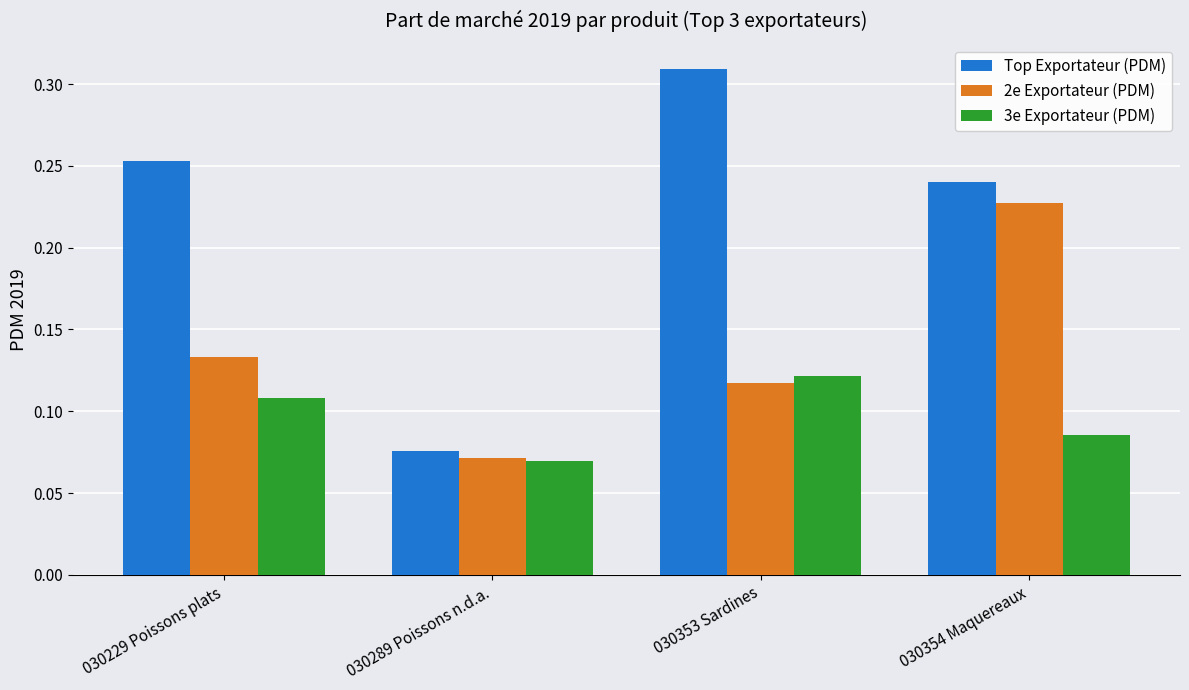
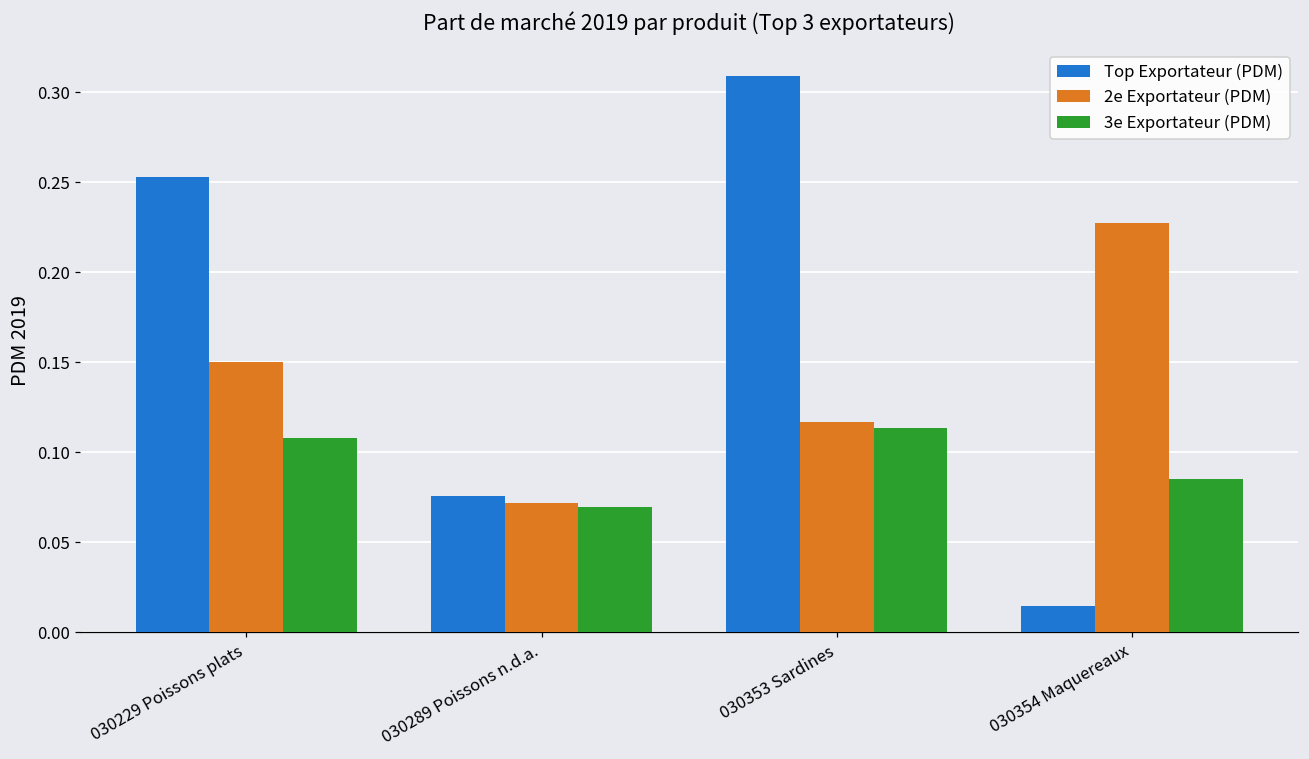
2e Exportateur (PDM), 030229 Poissons plats: 0.133 -> 0.150
3e Exportateur (PDM), 030353 Sardines: 0.122 -> 0.114
Top Exportateur (PDM), 030354 Maquereaux: 0.240 -> 0.015
